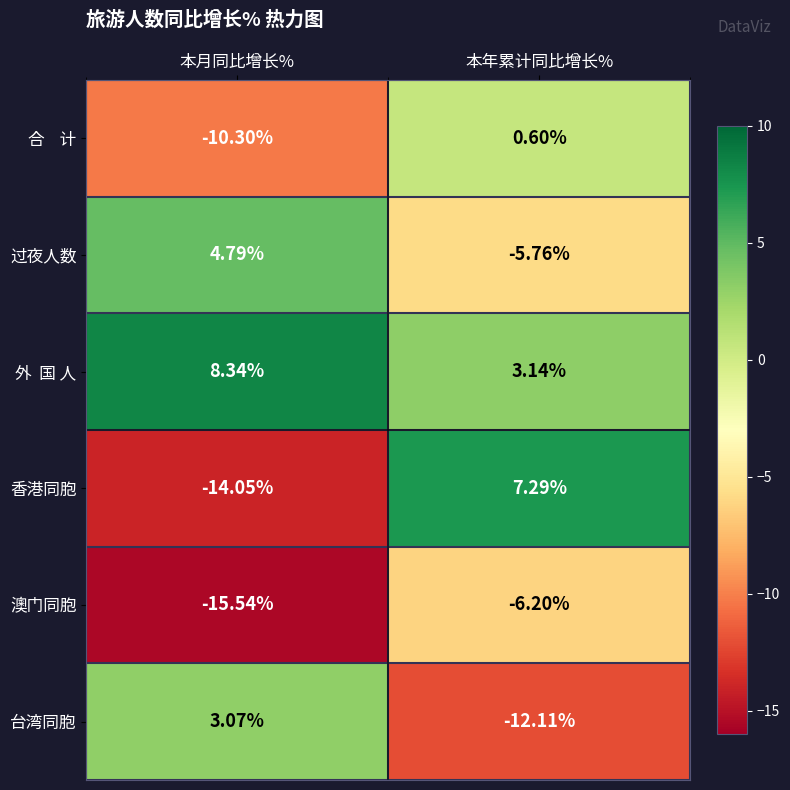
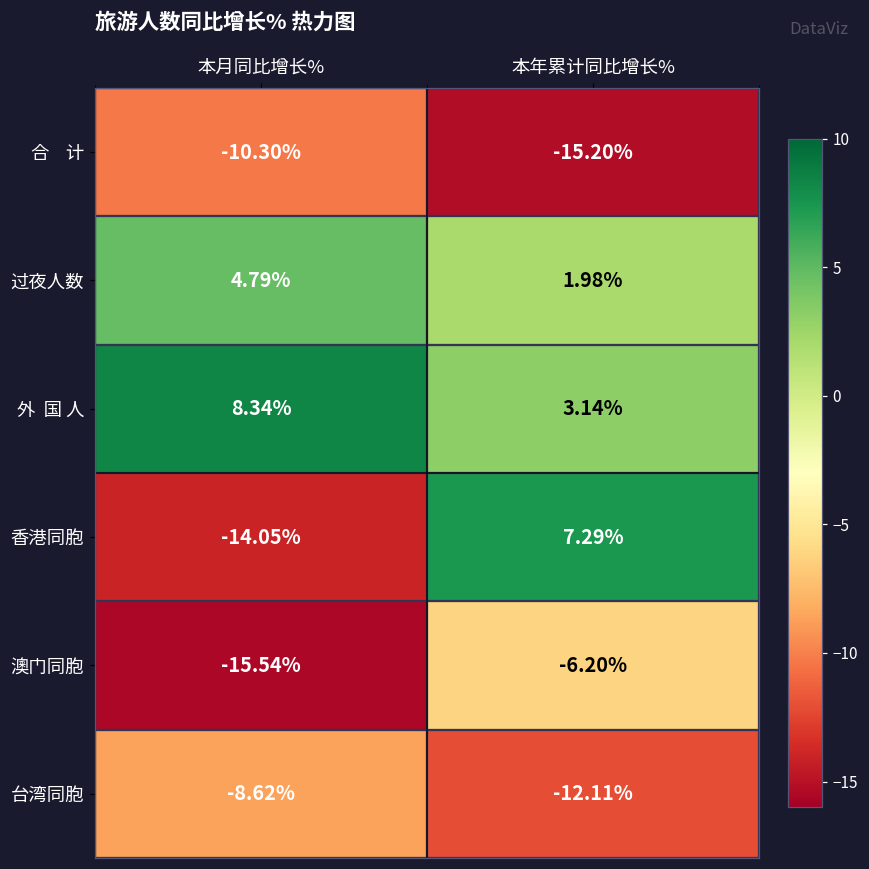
合 计, 本年累计同比增长%: 0.60% -> -15.20%
过夜人数, 本年累计同比增长%: -5.76% -> 1.98%
台湾同胞, 本月同比增长%: 3.07% -> -8.62%
